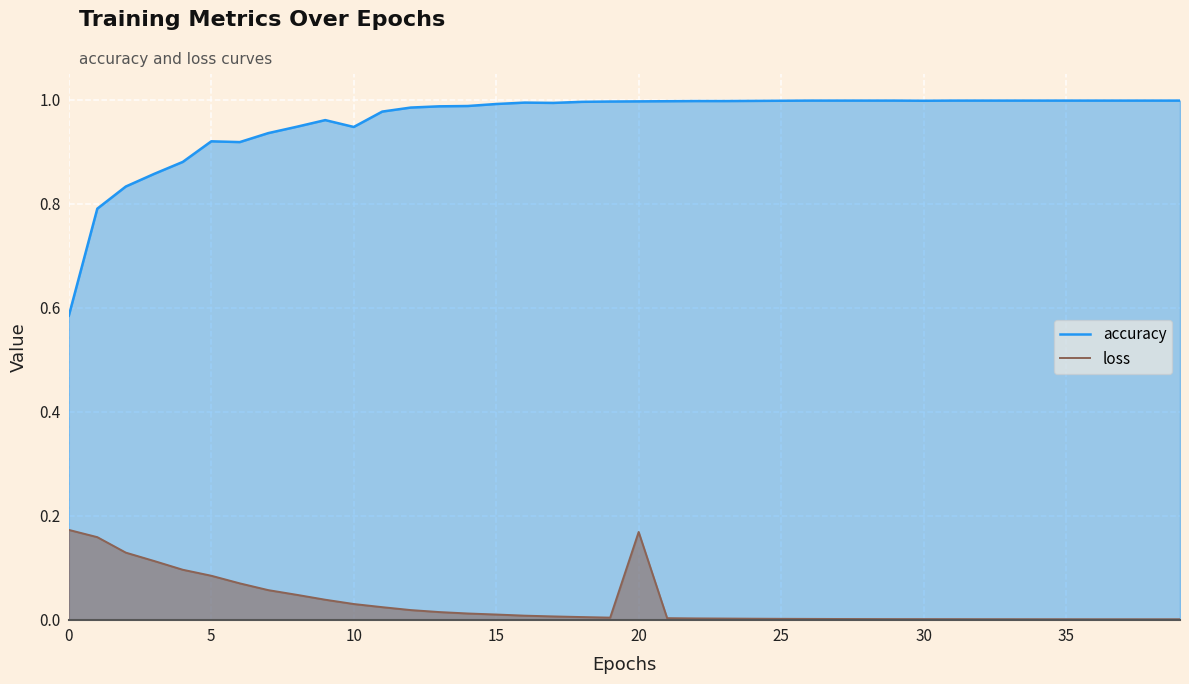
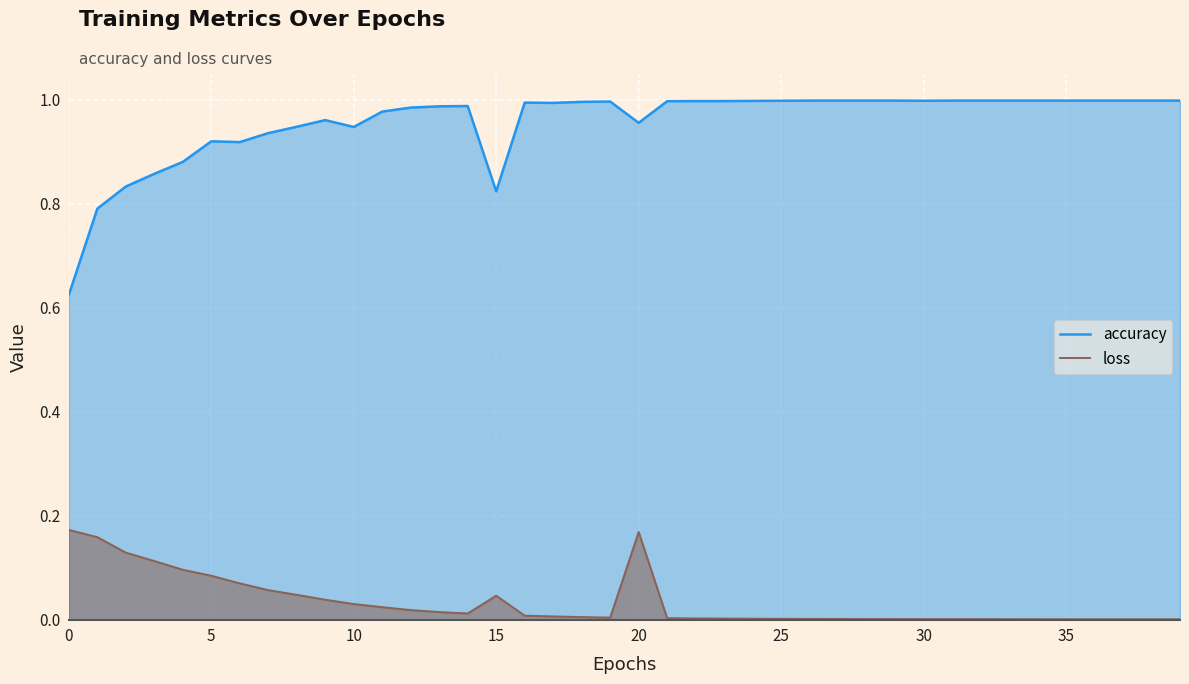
accuracy, 0: 0.58 -> 0.62
accuracy, 15: 0.99 -> 0.82
loss, 15: 0.01 -> 0.05
accuracy, 20: 1.00 -> 0.96
